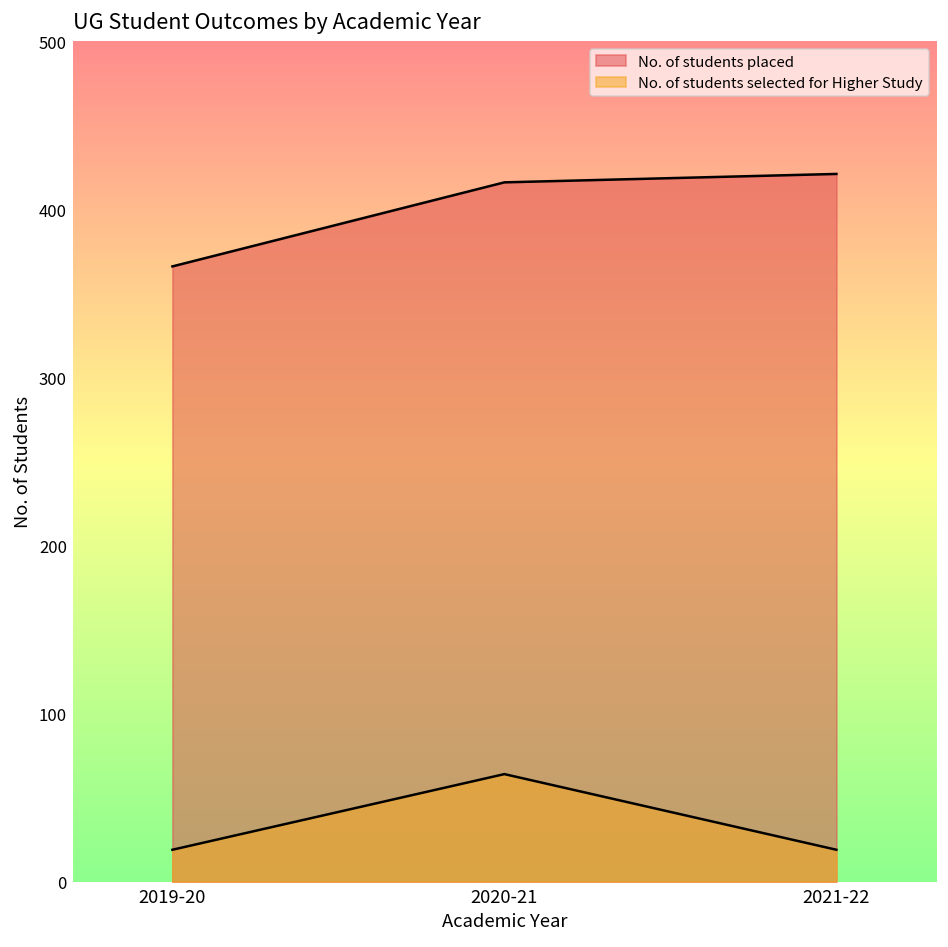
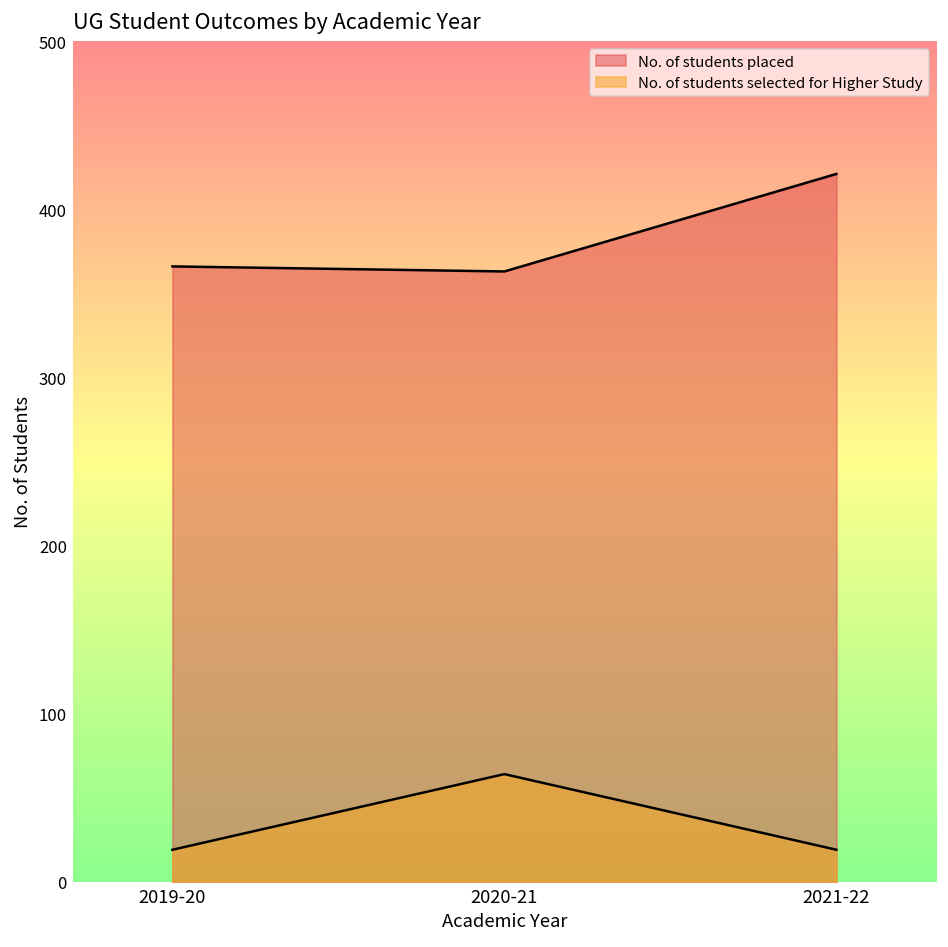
No. of students placed, 2020-21: 416 -> 363
